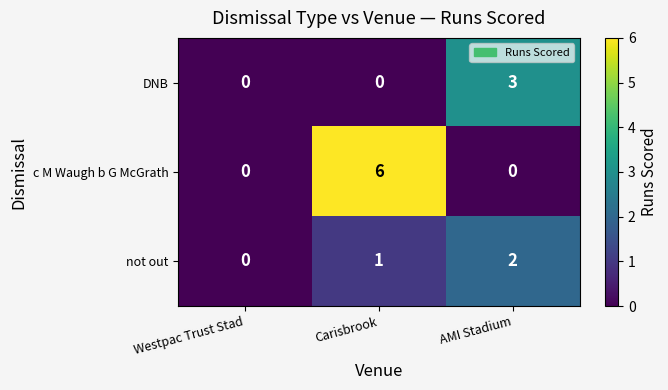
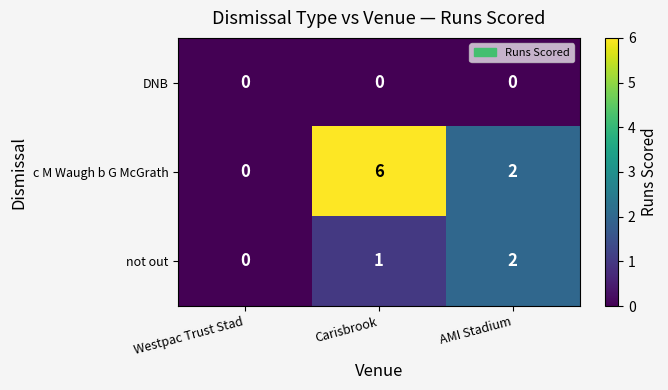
DNB, AMI Stadium: 3 -> 0
c M Waugh b G McGrath, AMI Stadium: 0 -> 2
